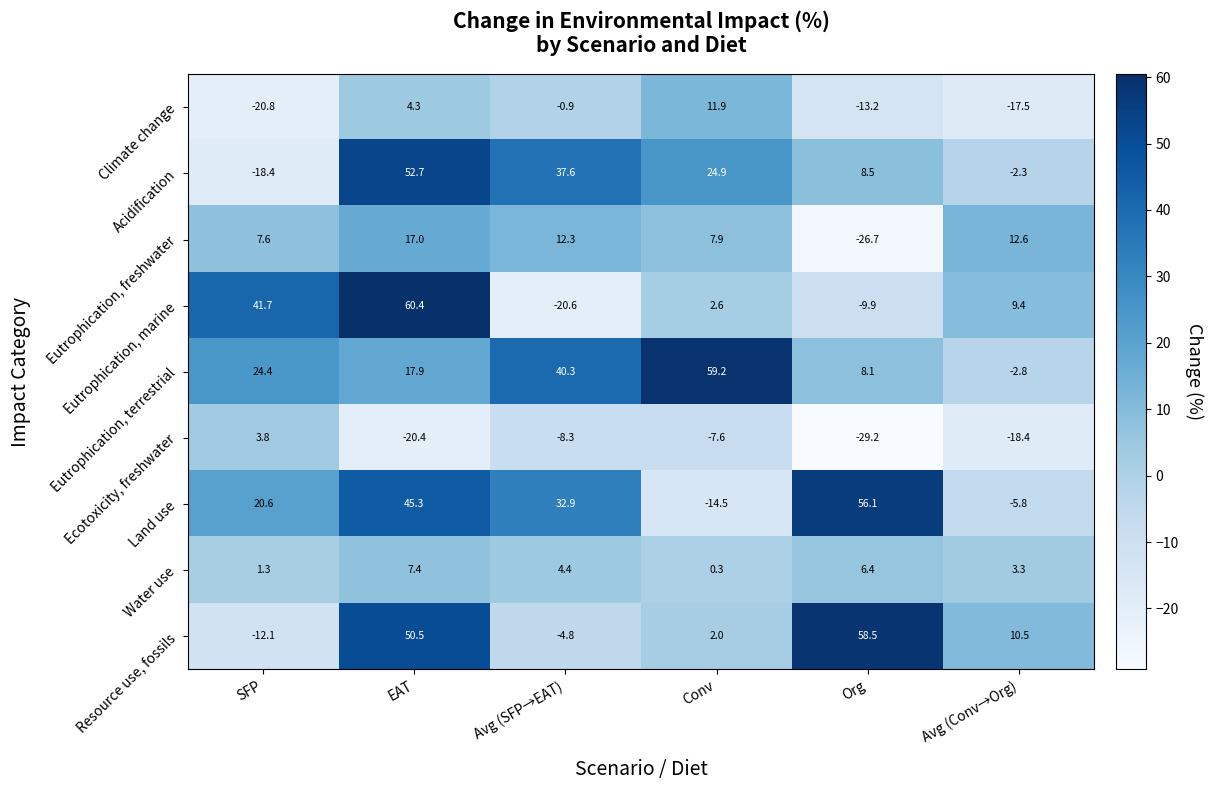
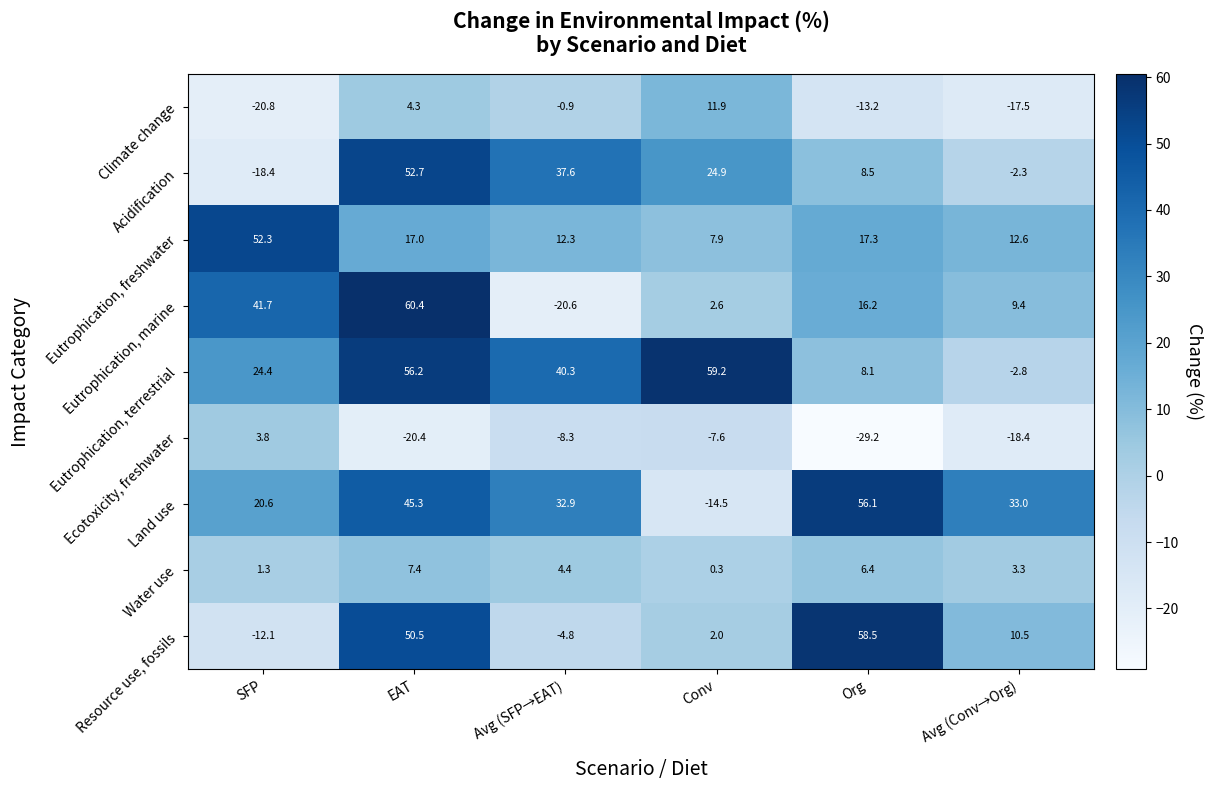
Eutrophication, freshwater, SFP: 7.6 -> 52.3
Eutrophication, freshwater, Org: -26.7 -> 17.3
Eutrophication, marine, Org: -9.9 -> 16.2
Eutrophication, terrestrial, EAT: 17.9 -> 56.2
Land use, Avg (Conv→Org): -5.8 -> 33.0
